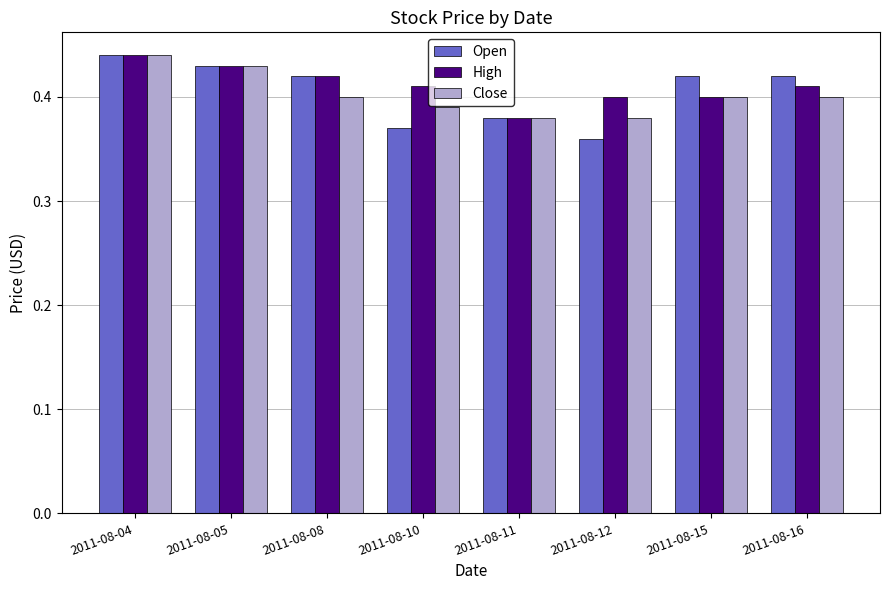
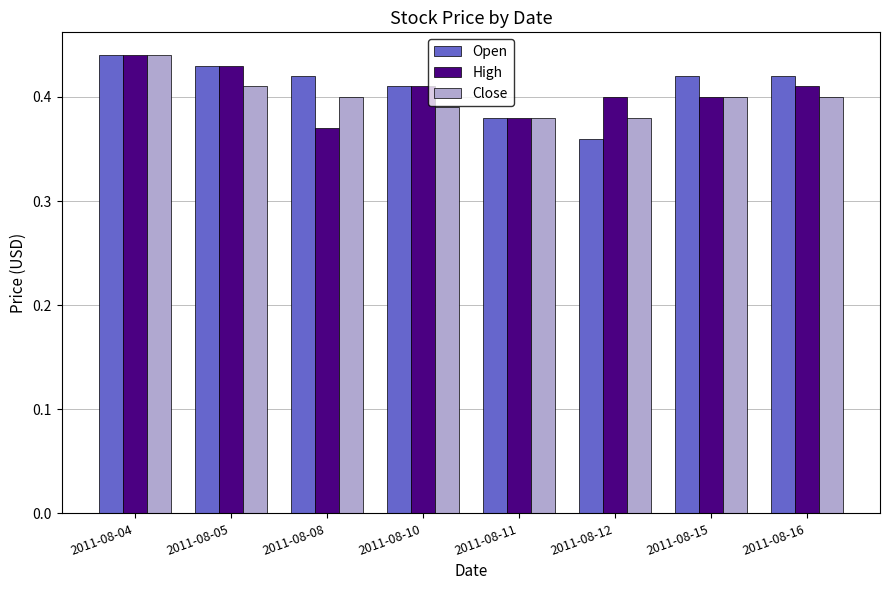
Close, 2011-08-05: 0.43 -> 0.41
High, 2011-08-08: 0.42 -> 0.37
Open, 2011-08-10: 0.37 -> 0.41
